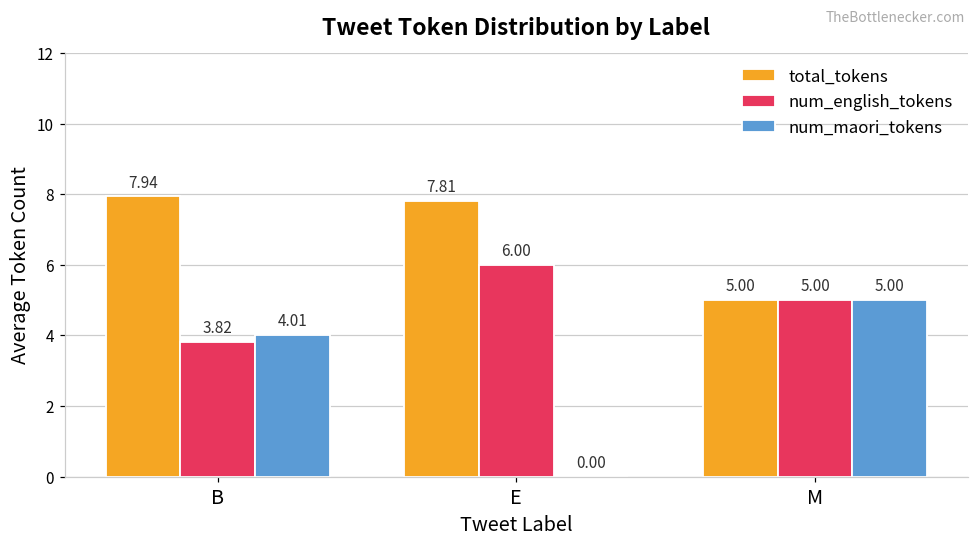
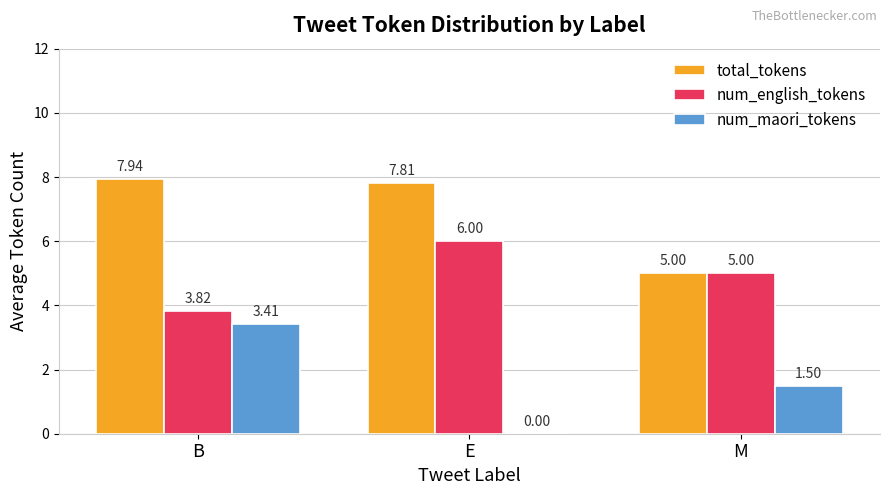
num_maori_tokens, B: 4.01 -> 3.41
num_maori_tokens, M: 5.00 -> 1.50
